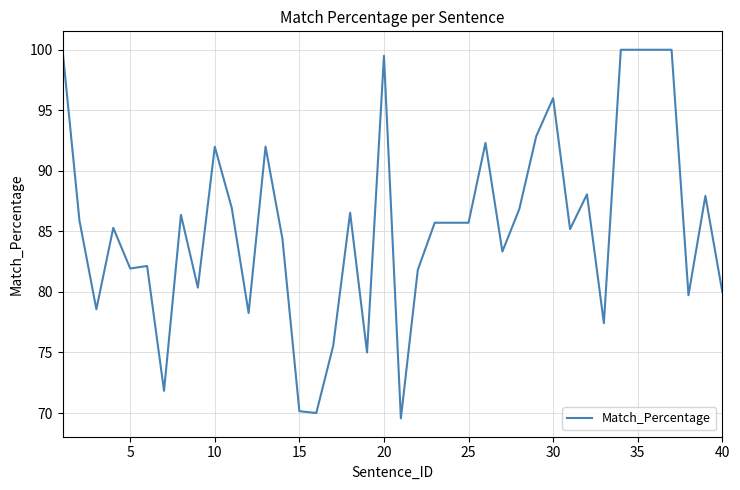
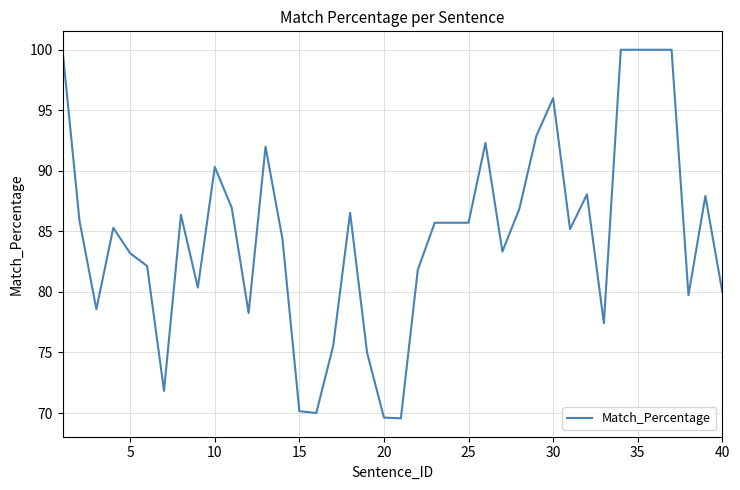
5: 81.9 -> 83.2
10: 92.0 -> 90.3
20: 99.5 -> 69.6
